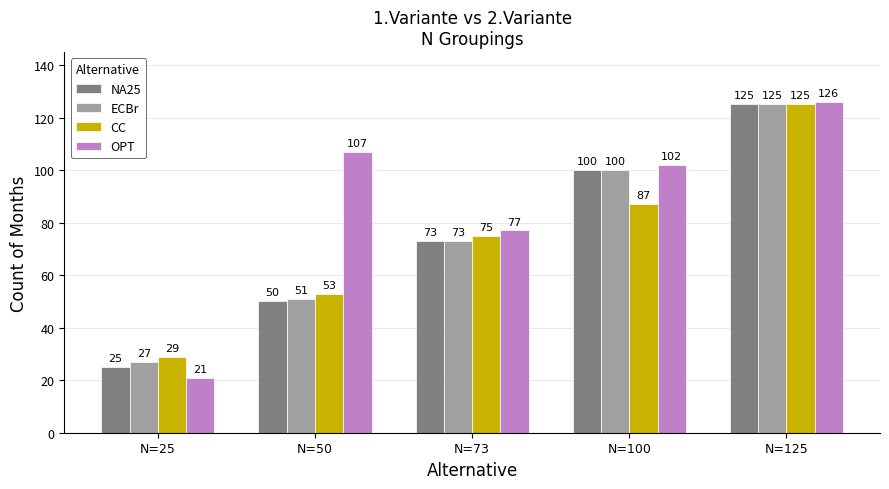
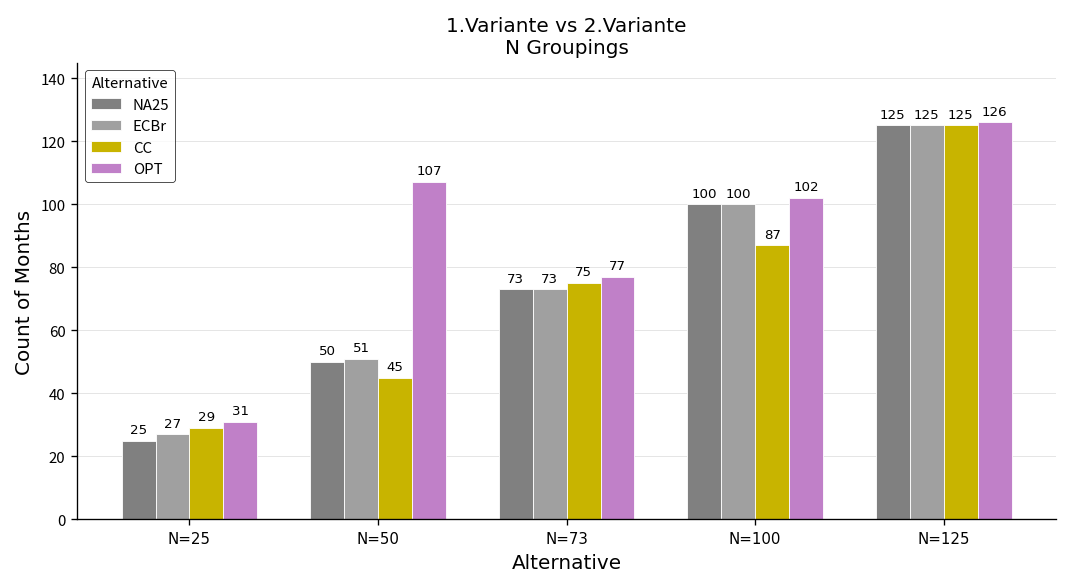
OPT, N=25: 21 -> 31
CC, N=50: 53 -> 45
